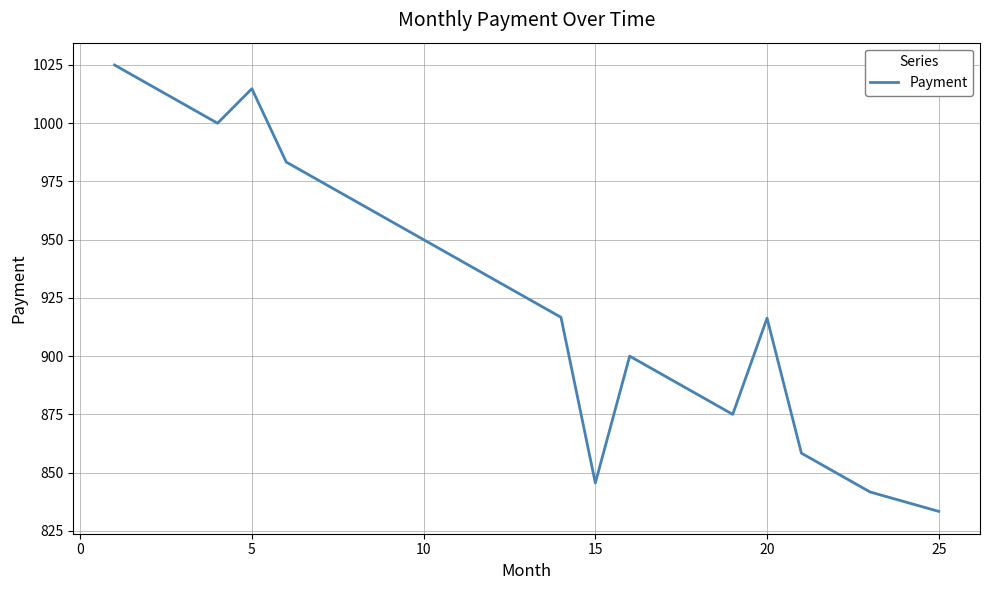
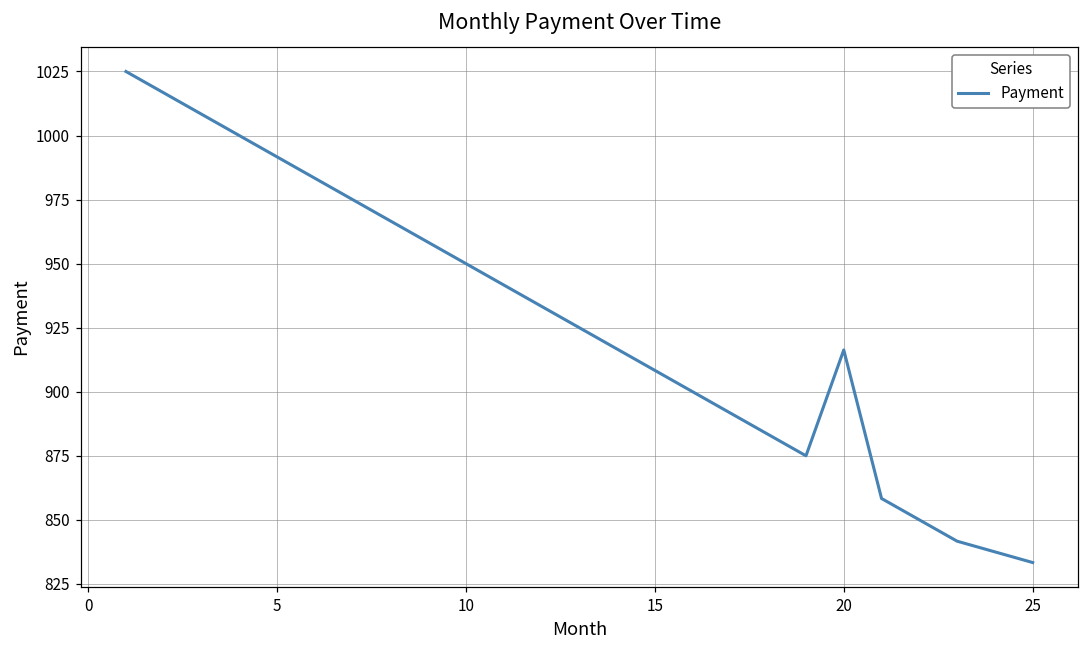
5: 1015 -> 992
15: 846 -> 908
